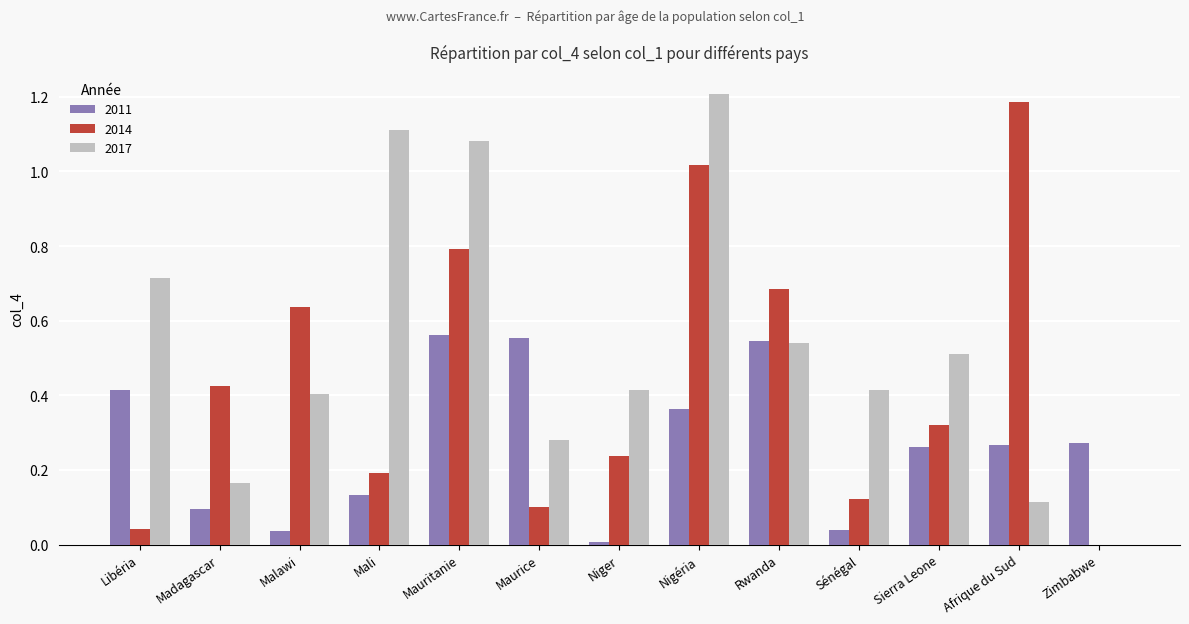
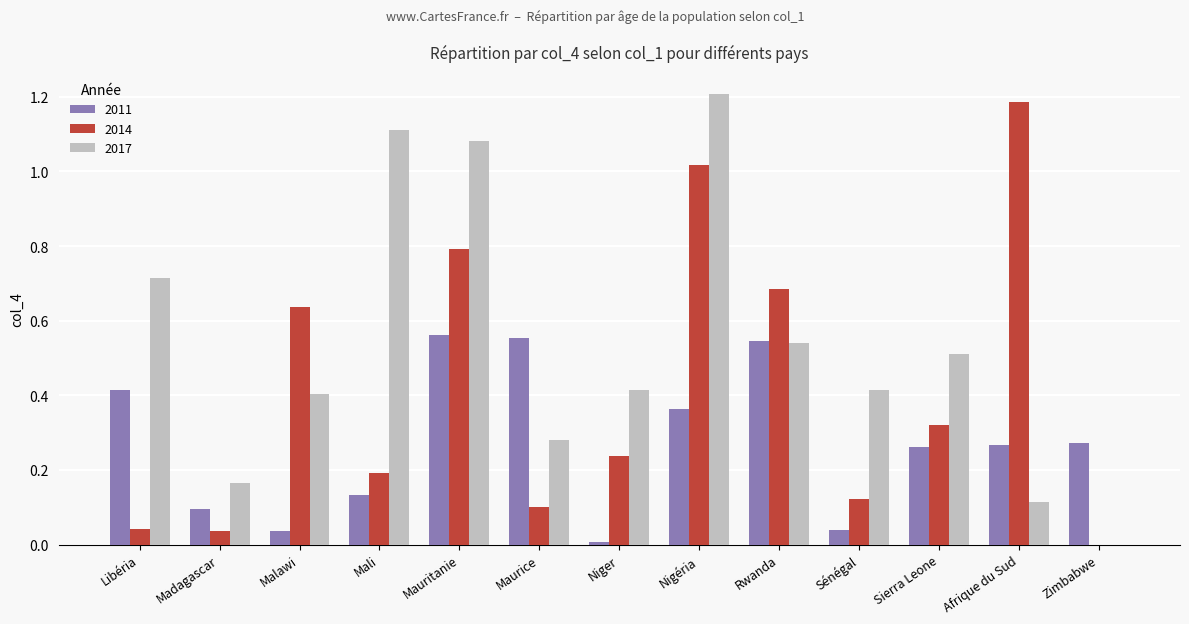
2014, Madagascar: 0.42 -> 0.04
